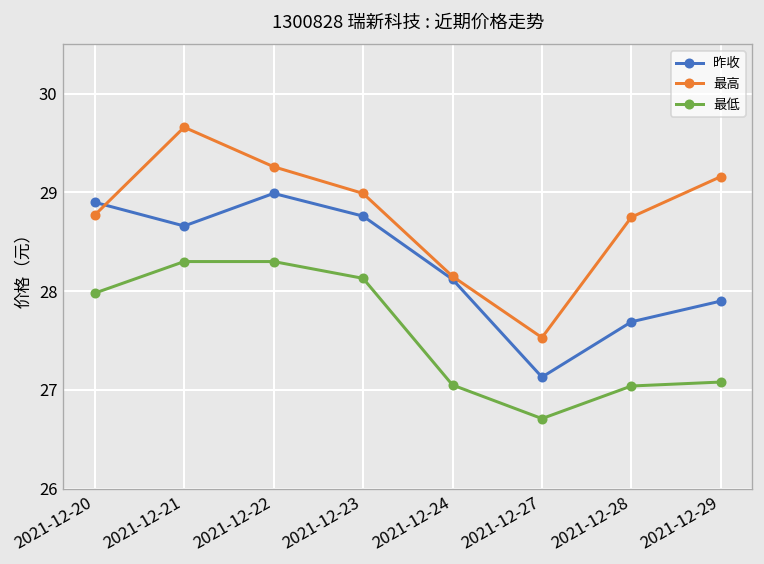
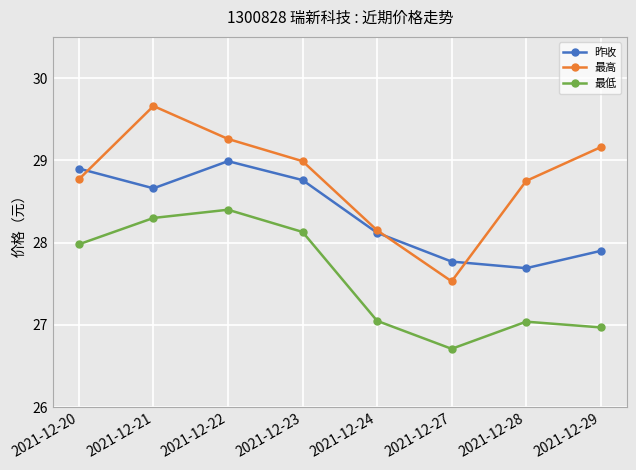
最低, 2021-12-22: 28.3 -> 28.4
昨收, 2021-12-27: 27.1 -> 27.8
最低, 2021-12-29: 27.1 -> 27.0
